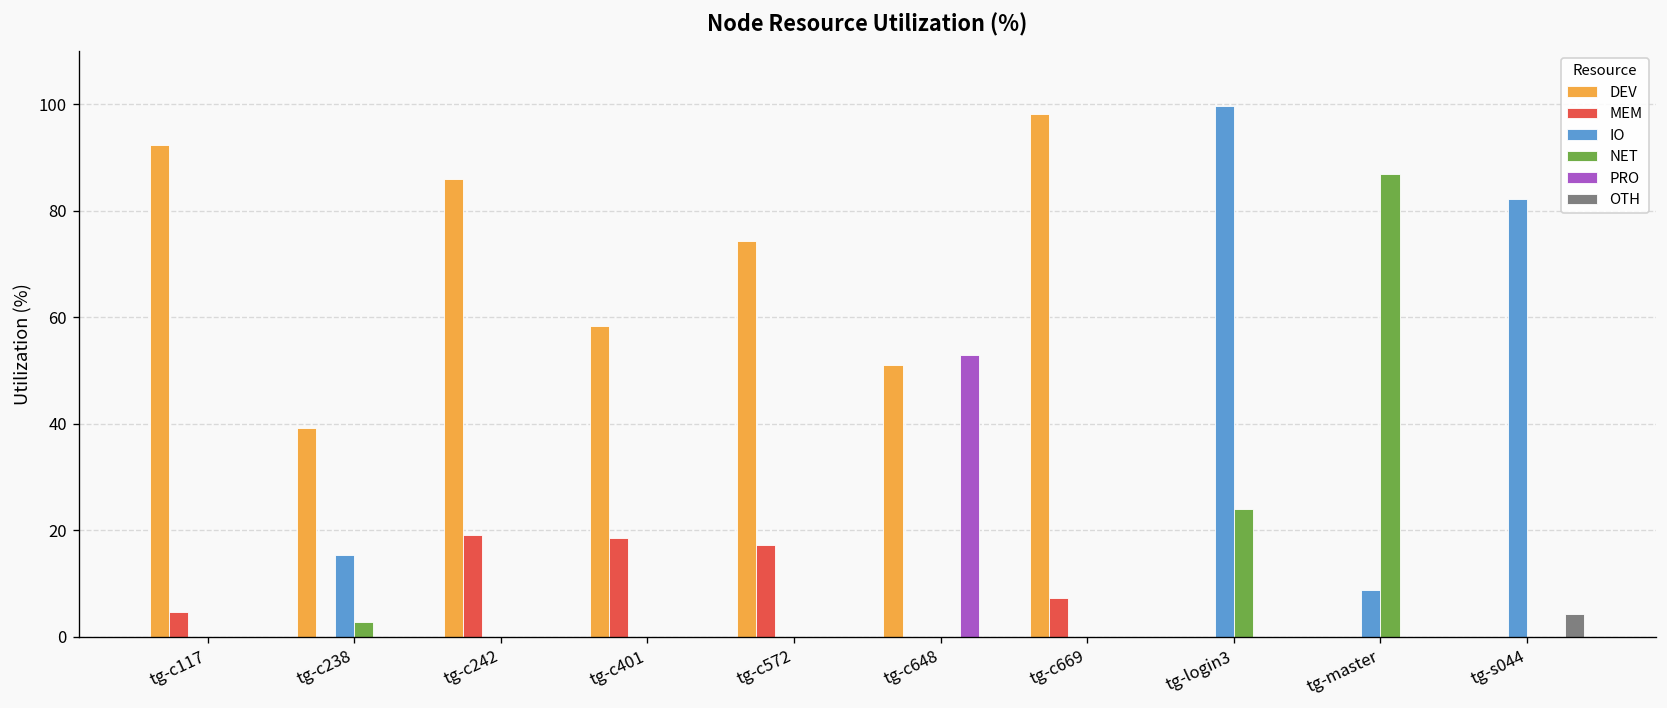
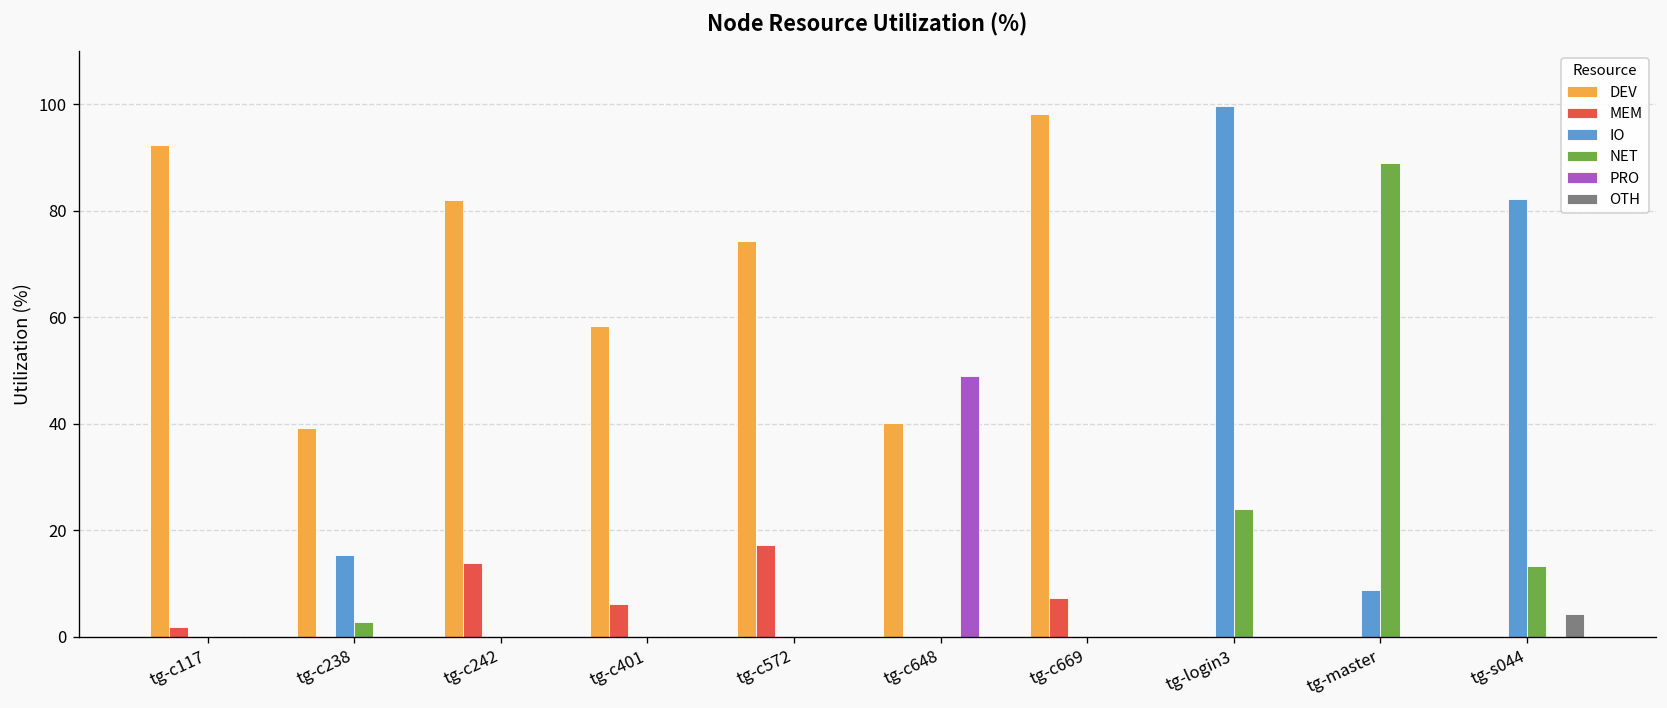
MEM, tg-c117: 5 -> 2
DEV, tg-c242: 86 -> 82
MEM, tg-c242: 19 -> 14
MEM, tg-c401: 19 -> 6
DEV, tg-c648: 51 -> 40
PRO, tg-c648: 53 -> 49
NET, tg-master: 87 -> 89
NET, tg-s044: 0 -> 13
